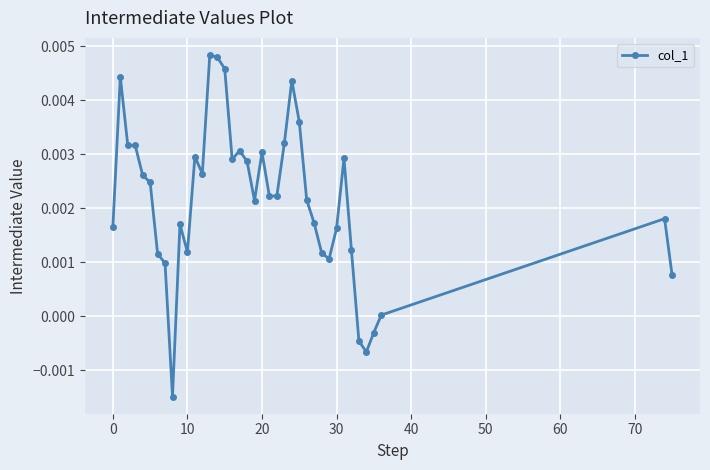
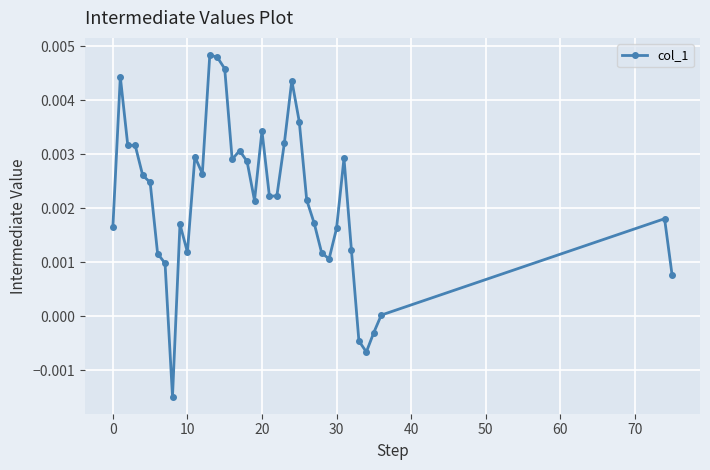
20: 0.0030 -> 0.0034
